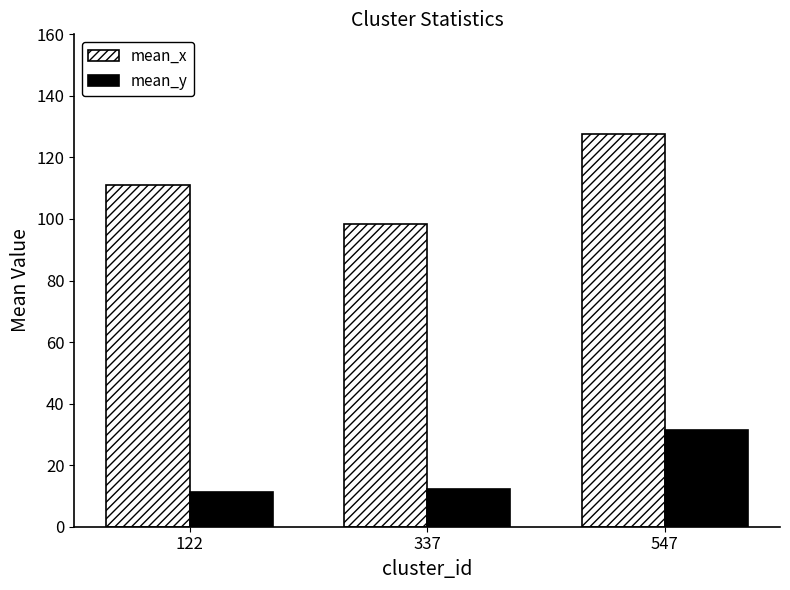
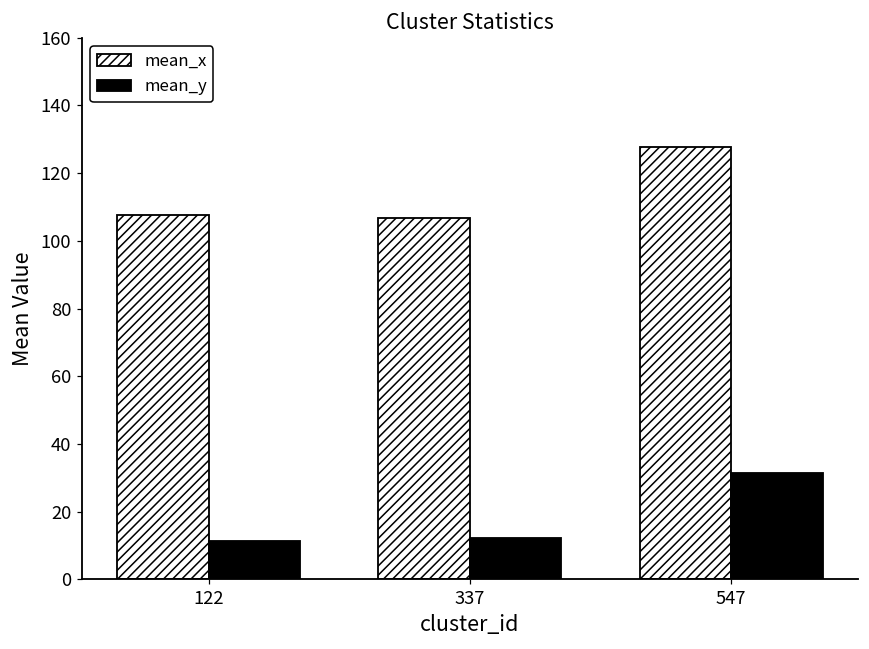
mean_x, 122: 111 -> 108
mean_x, 337: 98 -> 107
